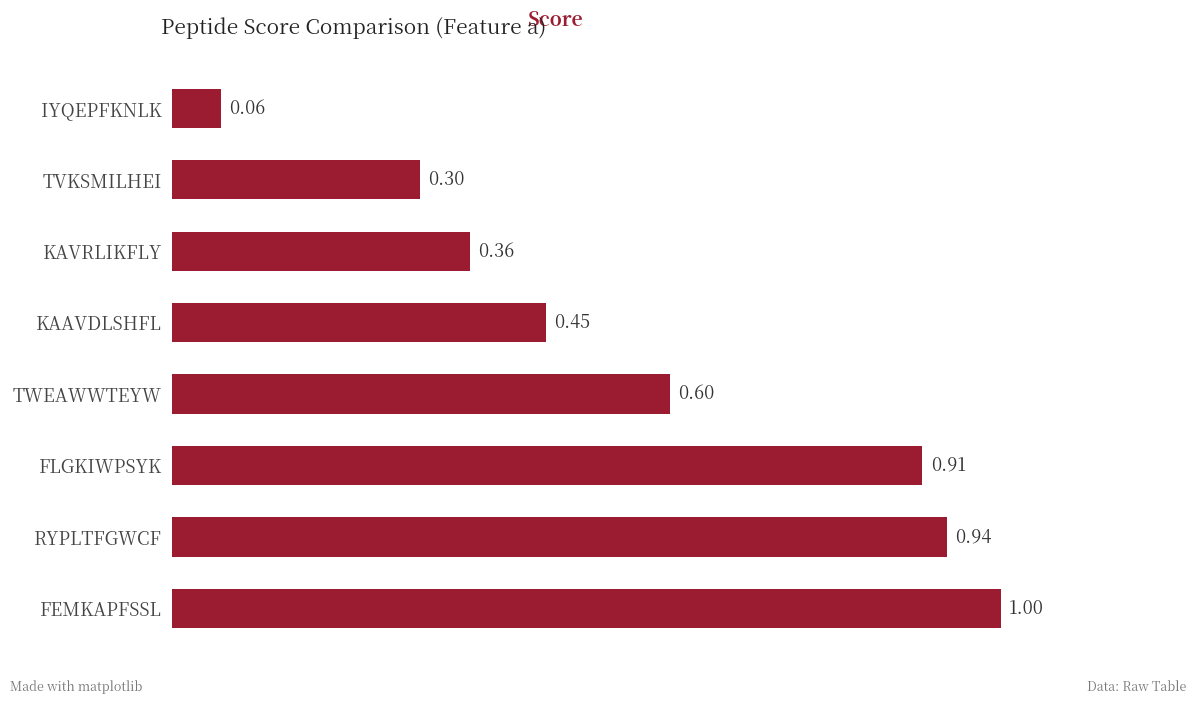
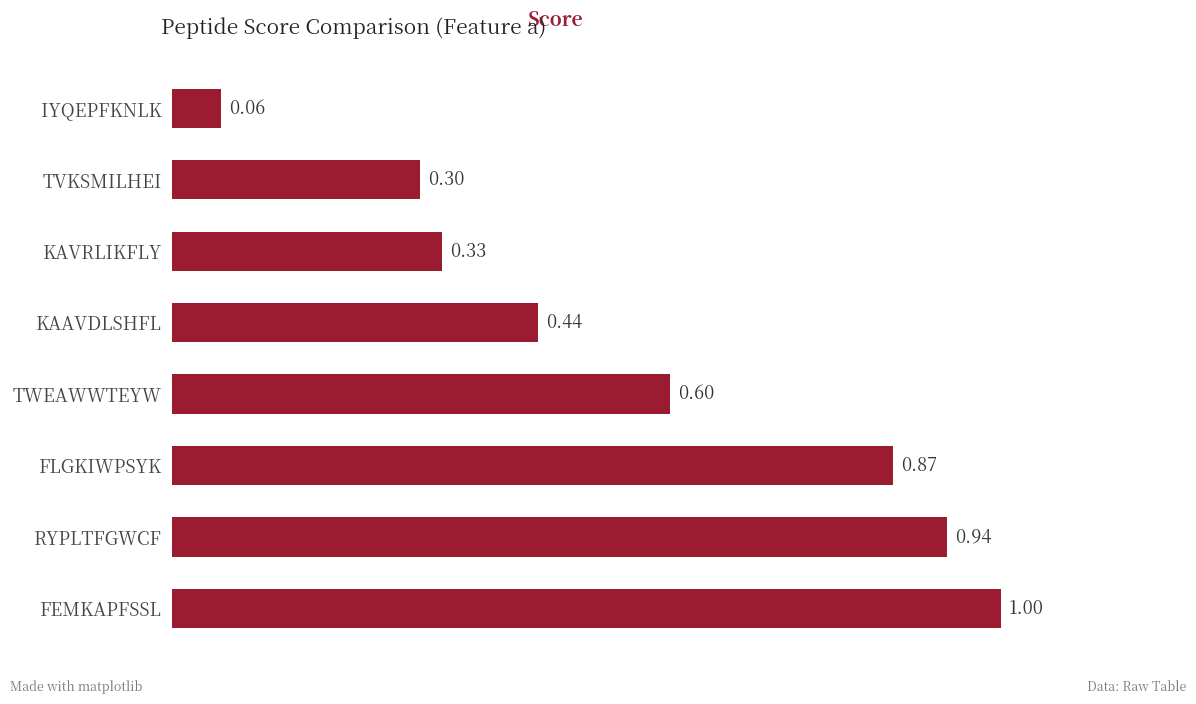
KAVRLIKFLY: 0.36 -> 0.33
KAAVDLSHFL: 0.45 -> 0.44
FLGKIWPSYK: 0.91 -> 0.87
